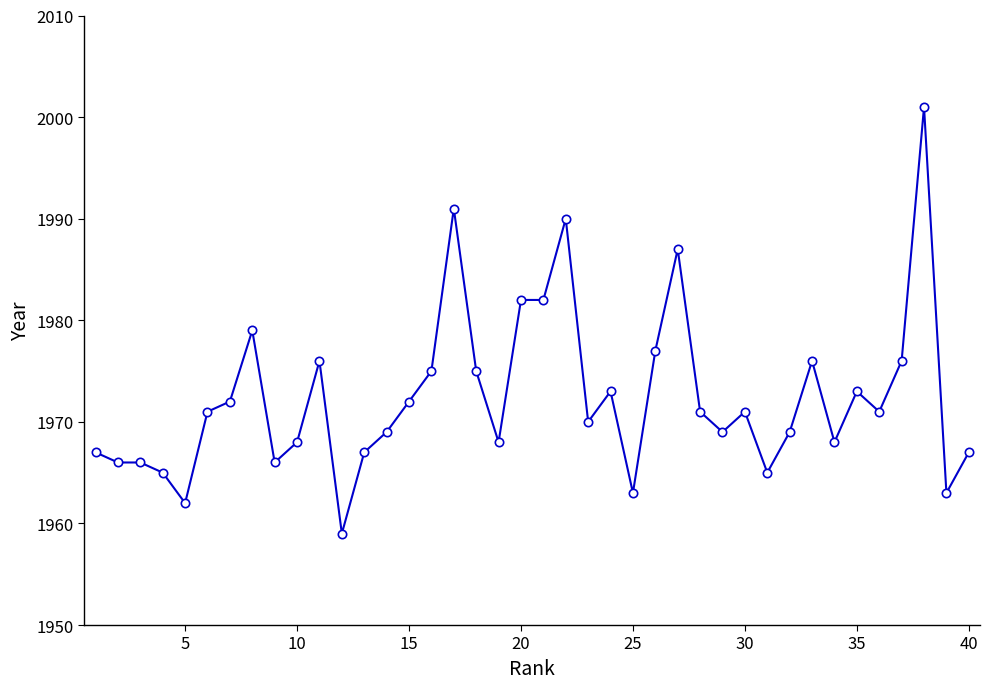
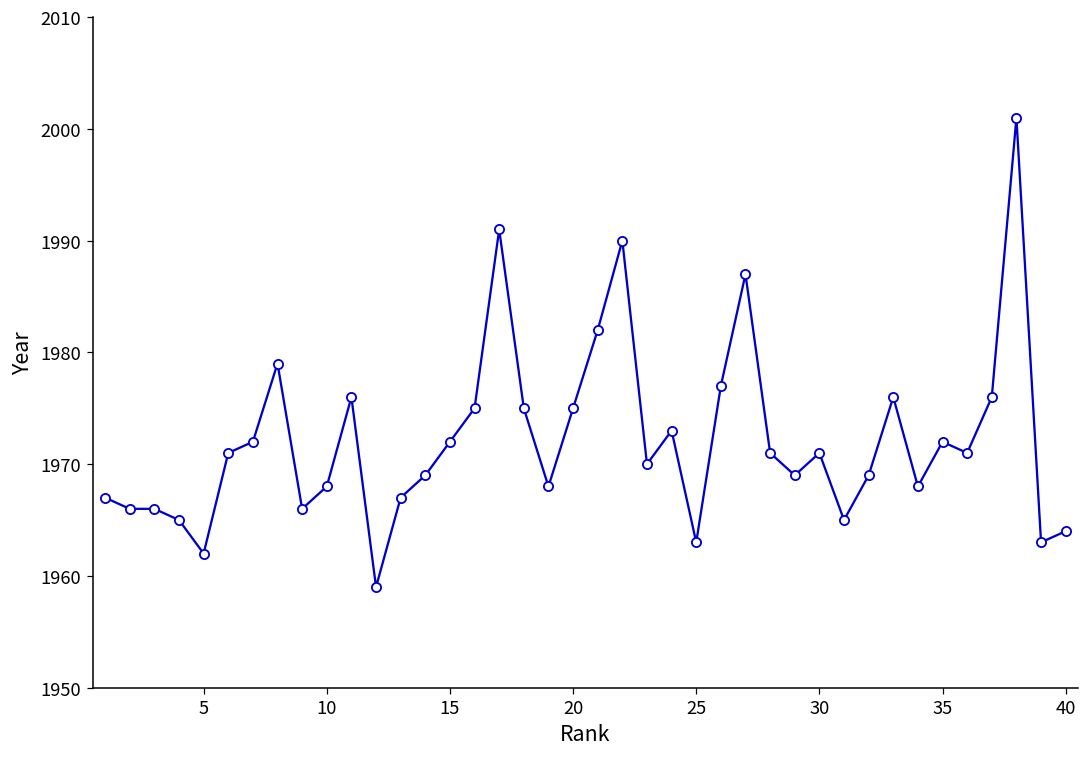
20: 1982 -> 1975
35: 1973 -> 1972
40: 1967 -> 1964
